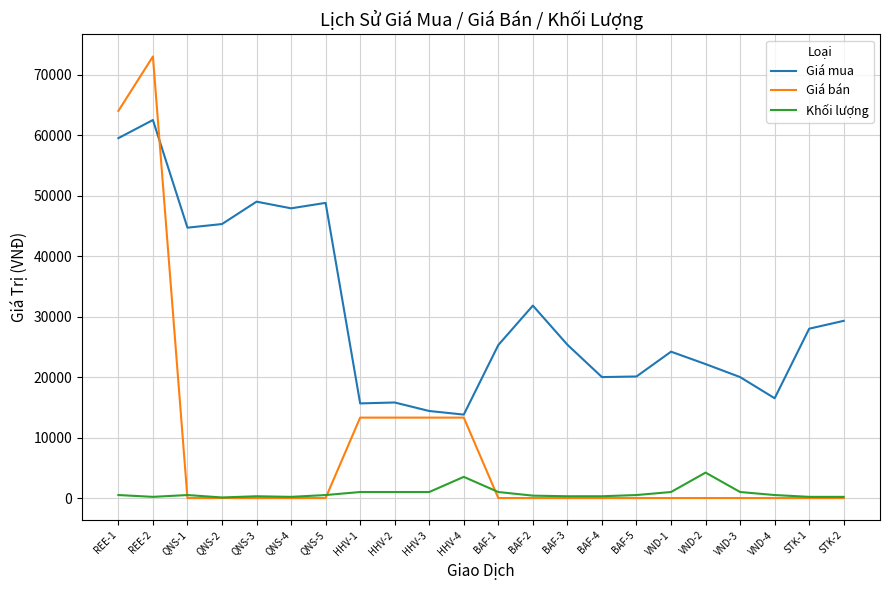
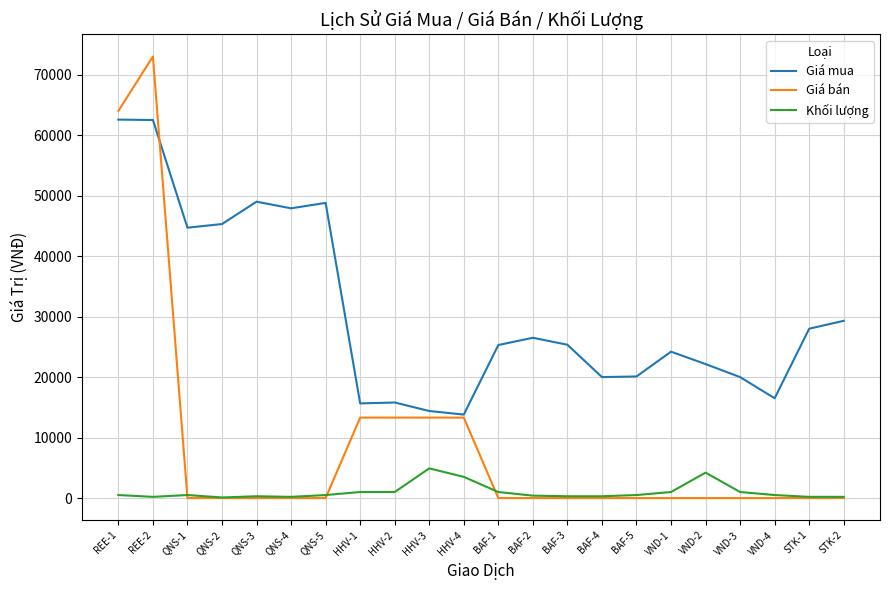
Giá mua, REE-1: 60000 -> 63000
Khối lượng, HHV-3: 1000 -> 5000
Giá mua, BAF-2: 32000 -> 27000
